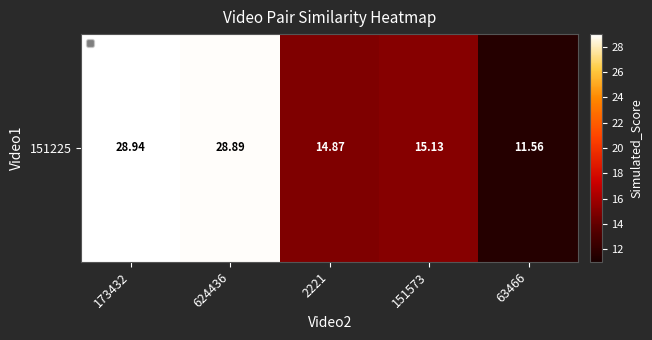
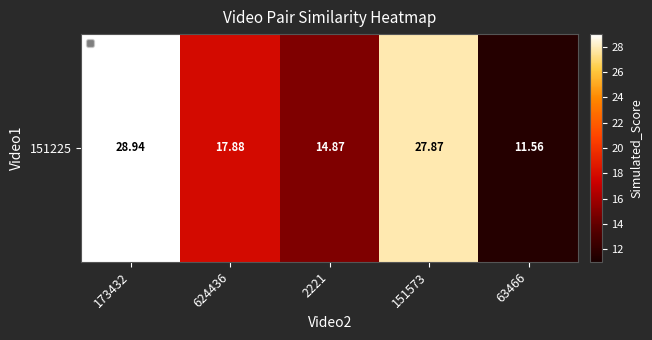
151225, 624436: 28.89 -> 17.88
151225, 151573: 15.13 -> 27.87
